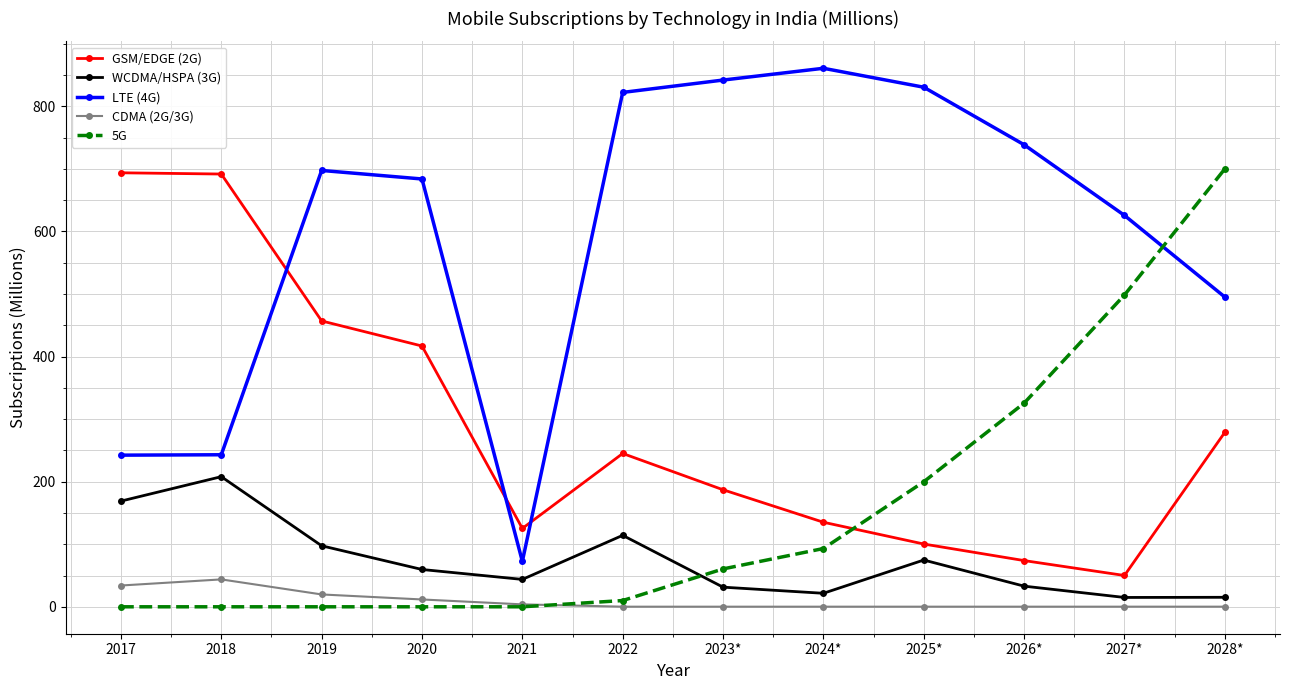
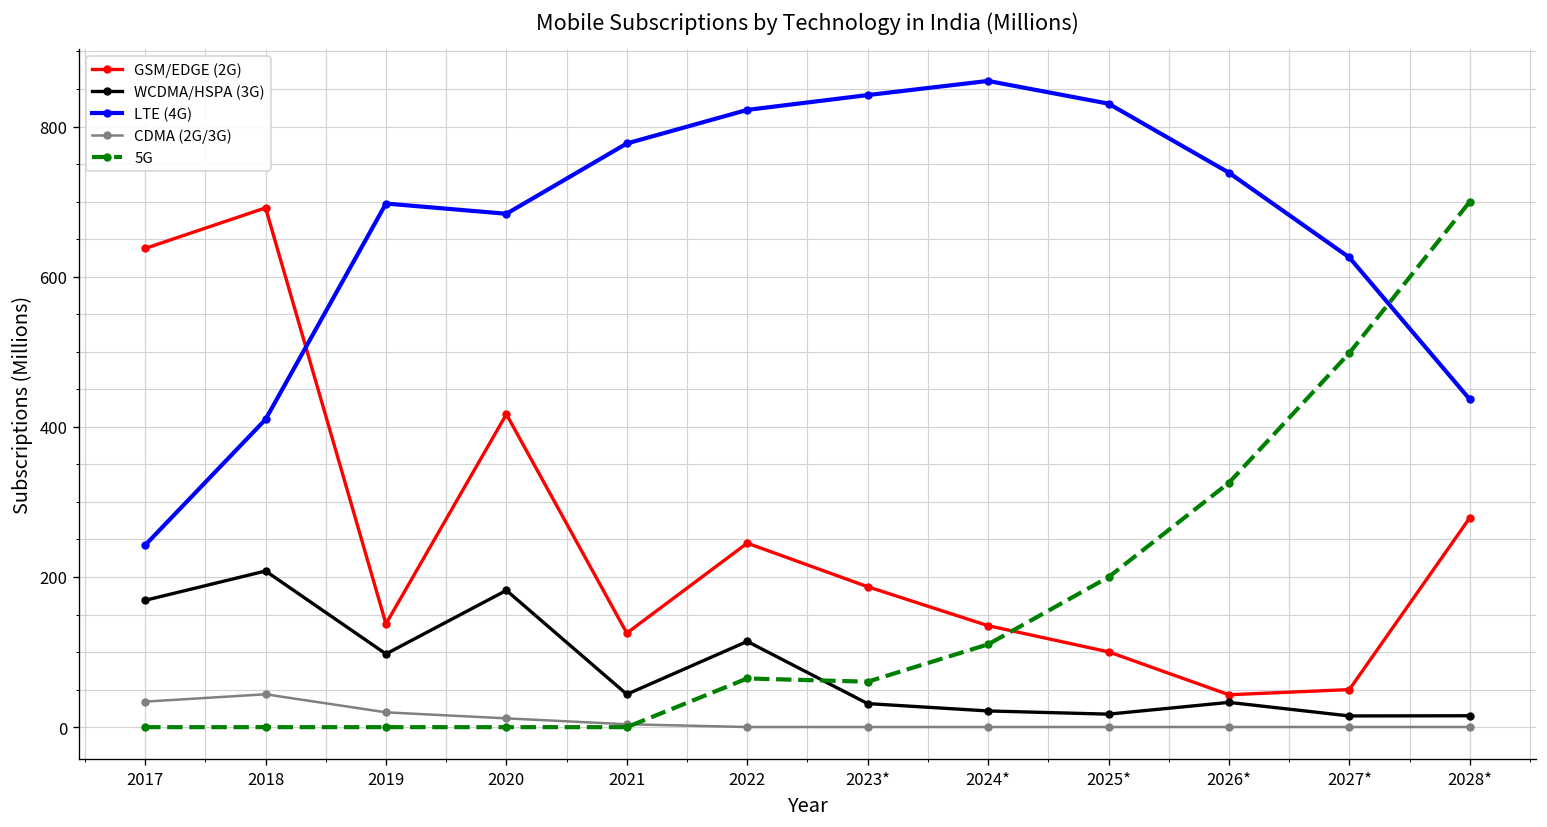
GSM/EDGE (2G), 2017: 690 -> 640
LTE (4G), 2018: 240 -> 410
GSM/EDGE (2G), 2019: 460 -> 140
WCDMA/HSPA (3G), 2020: 60 -> 180
LTE (4G), 2021: 70 -> 780
5G, 2022: 10 -> 60
5G, 2024*: 90 -> 110
WCDMA/HSPA (3G), 2025*: 70 -> 20
GSM/EDGE (2G), 2026*: 70 -> 40
LTE (4G), 2028*: 500 -> 440
